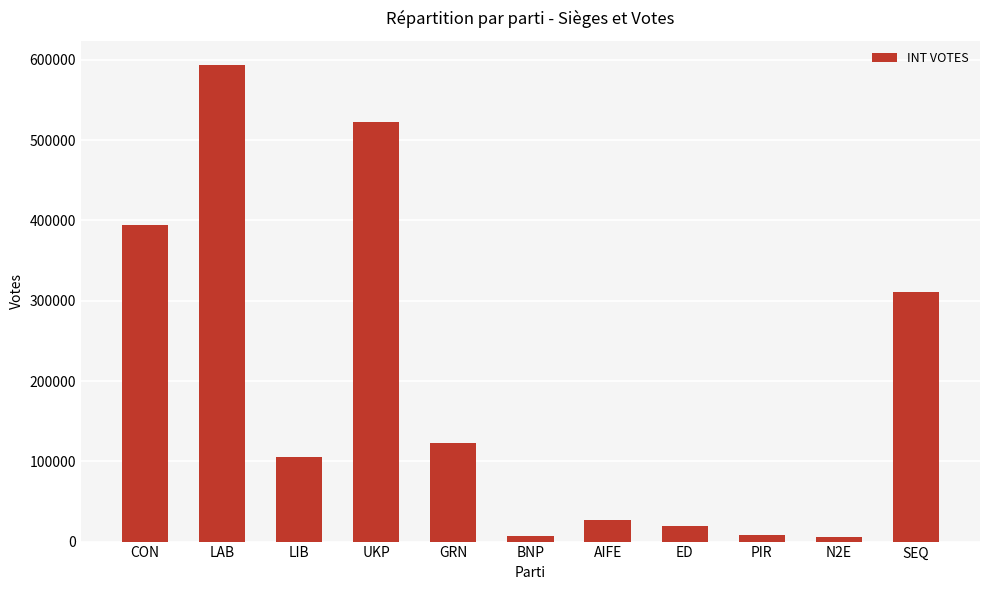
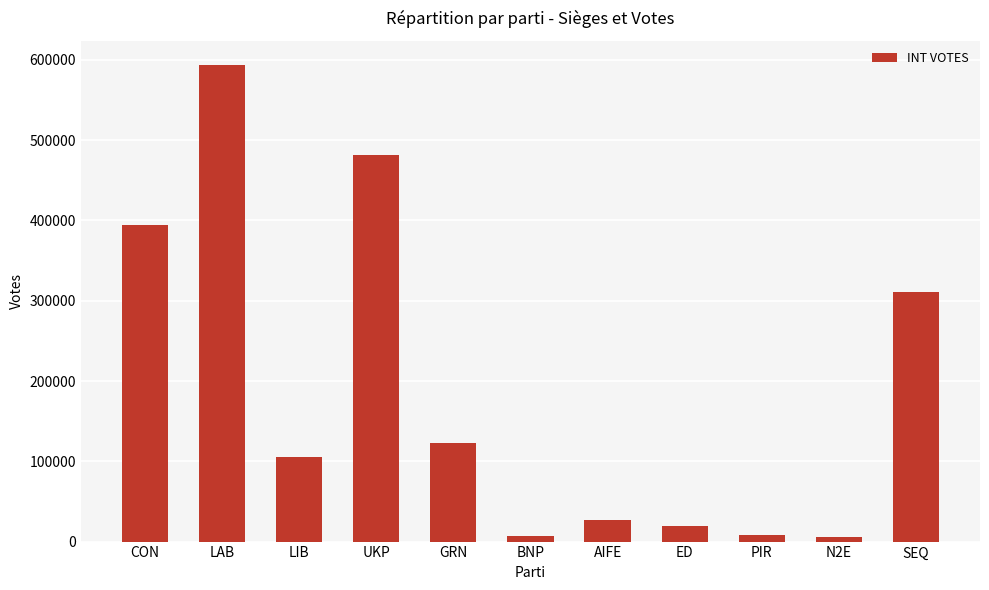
UKP: 520000 -> 480000
